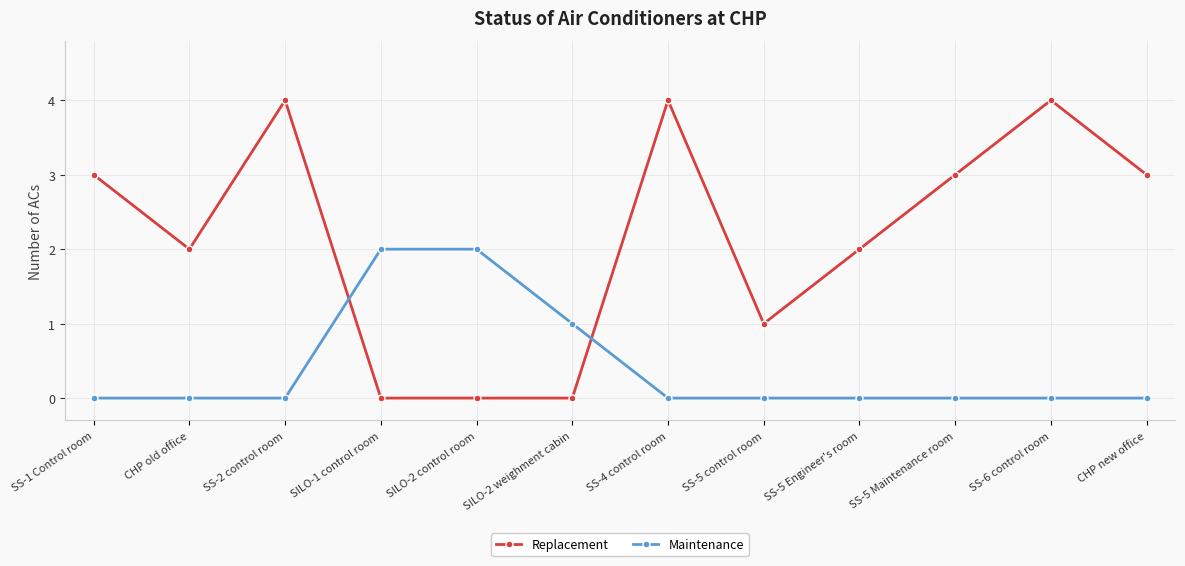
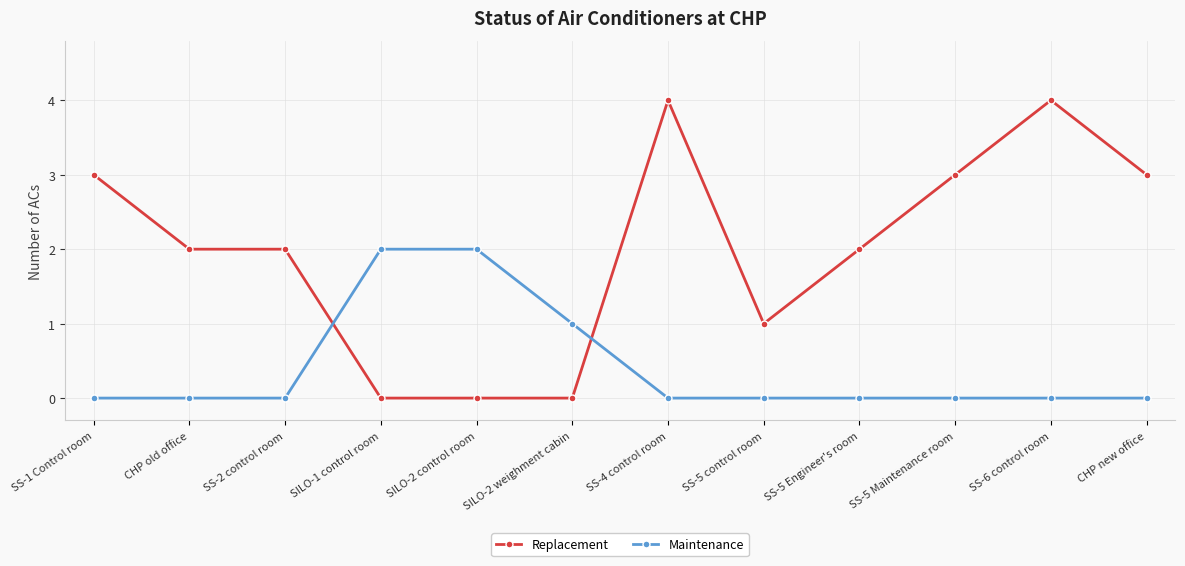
Replacement, SS-2 control room: 4 -> 2
